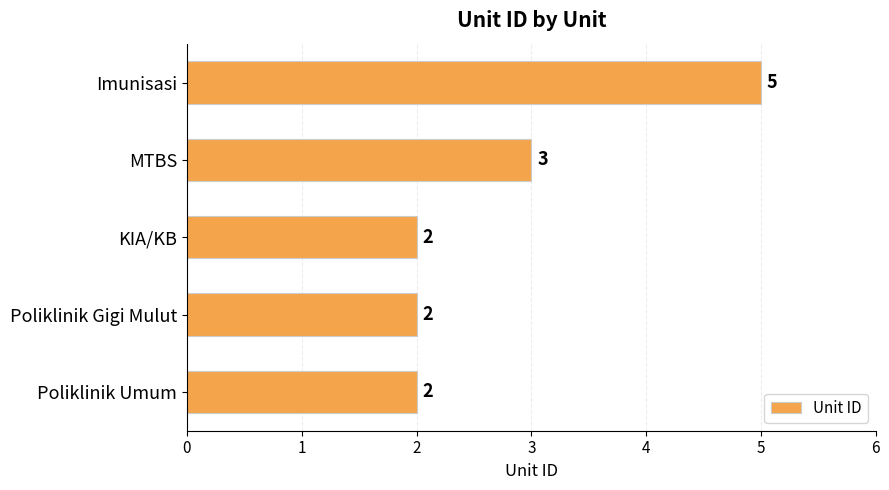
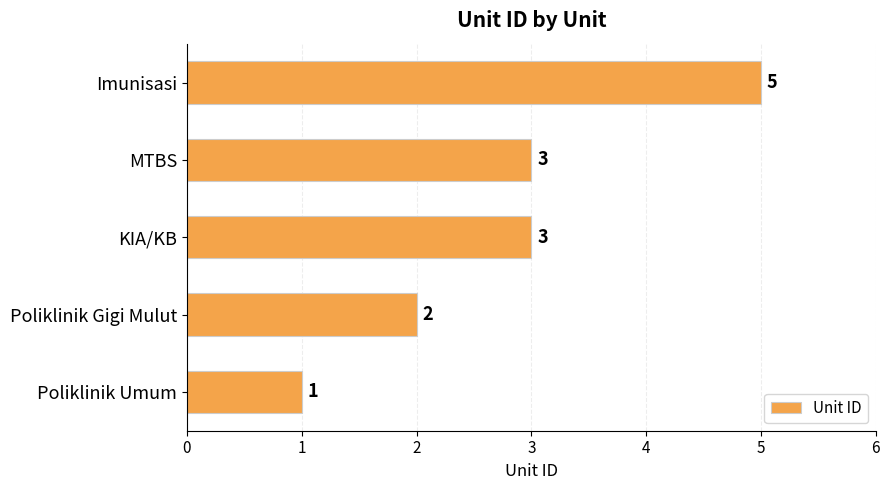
KIA/KB: 2 -> 3
Poliklinik Umum: 2 -> 1
